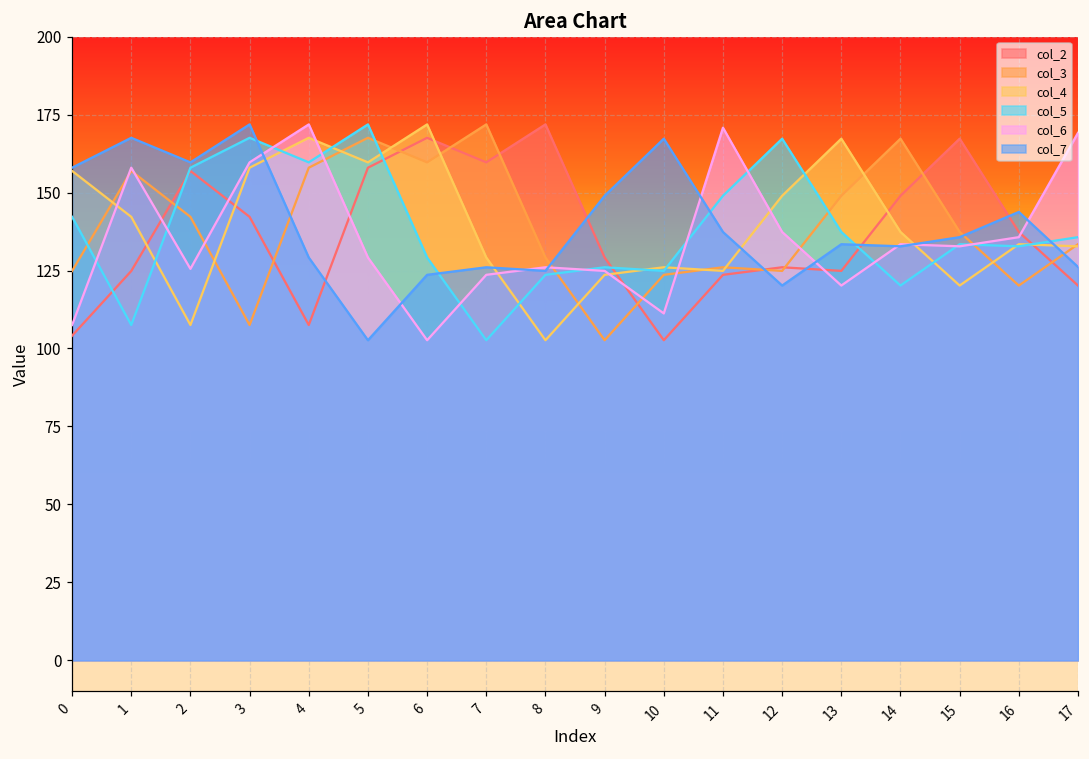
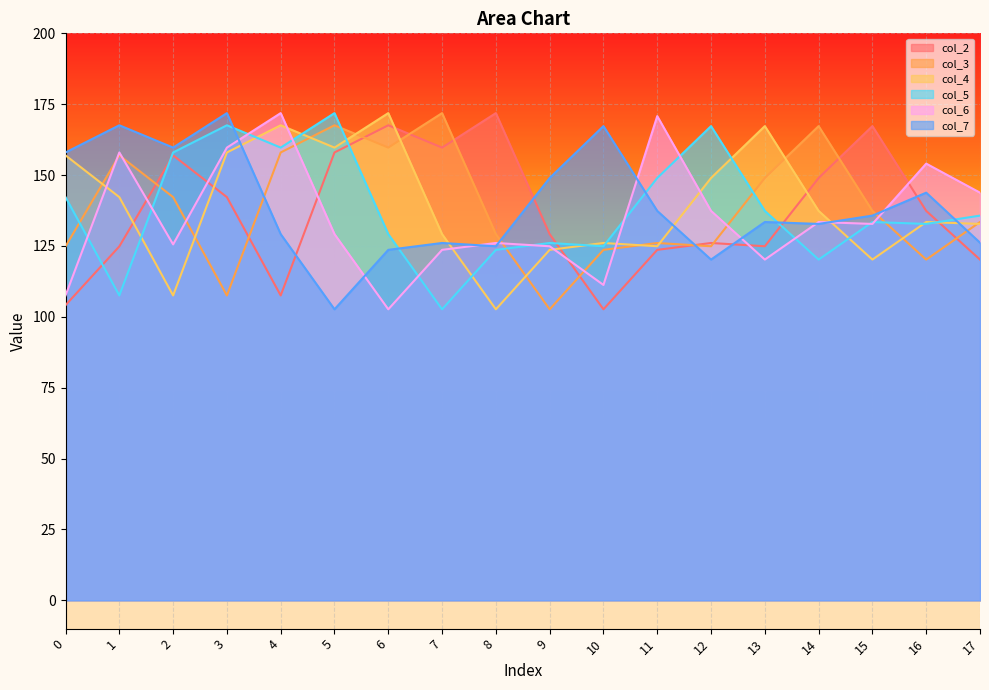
col_6, 16: 136 -> 154
col_6, 17: 169 -> 144
